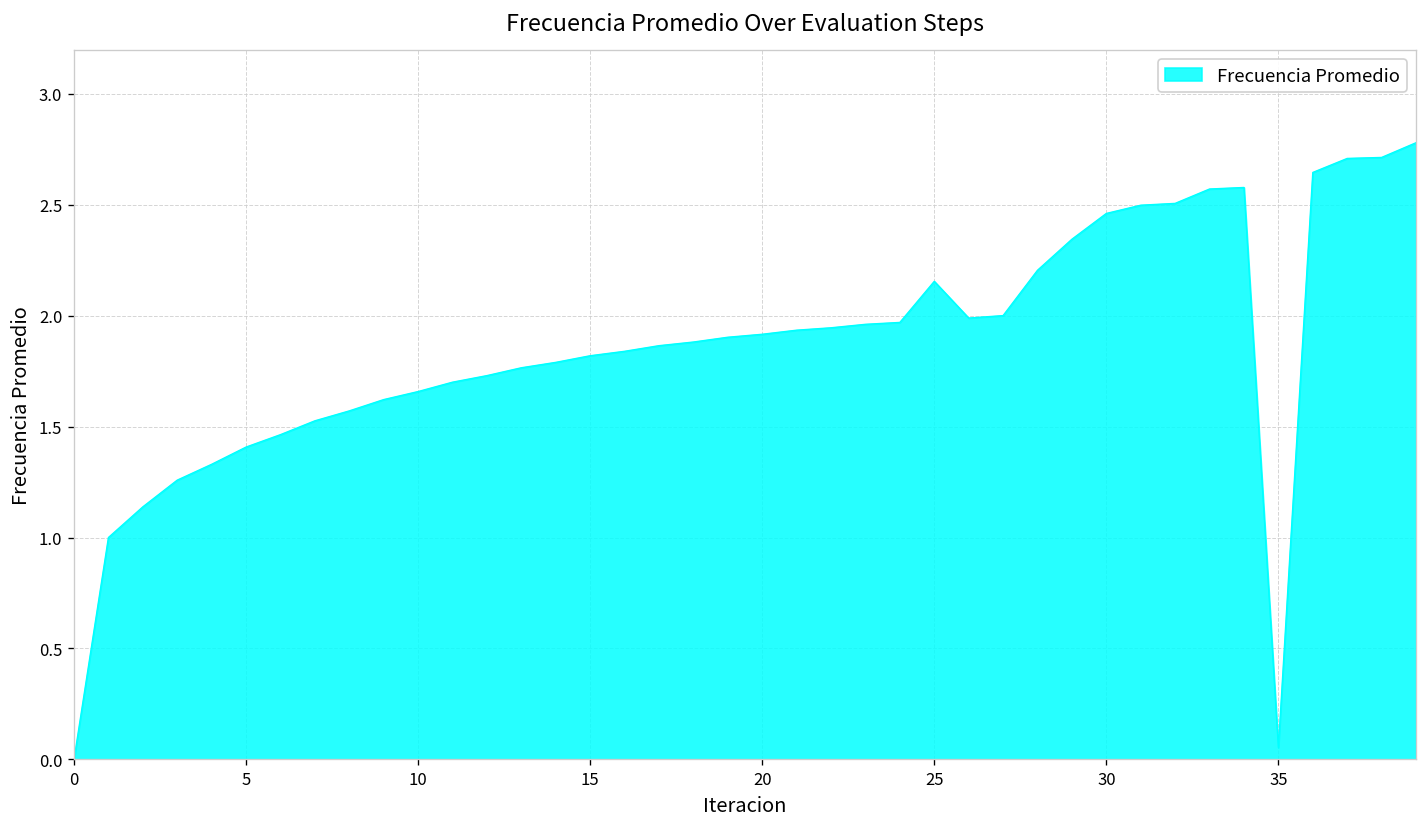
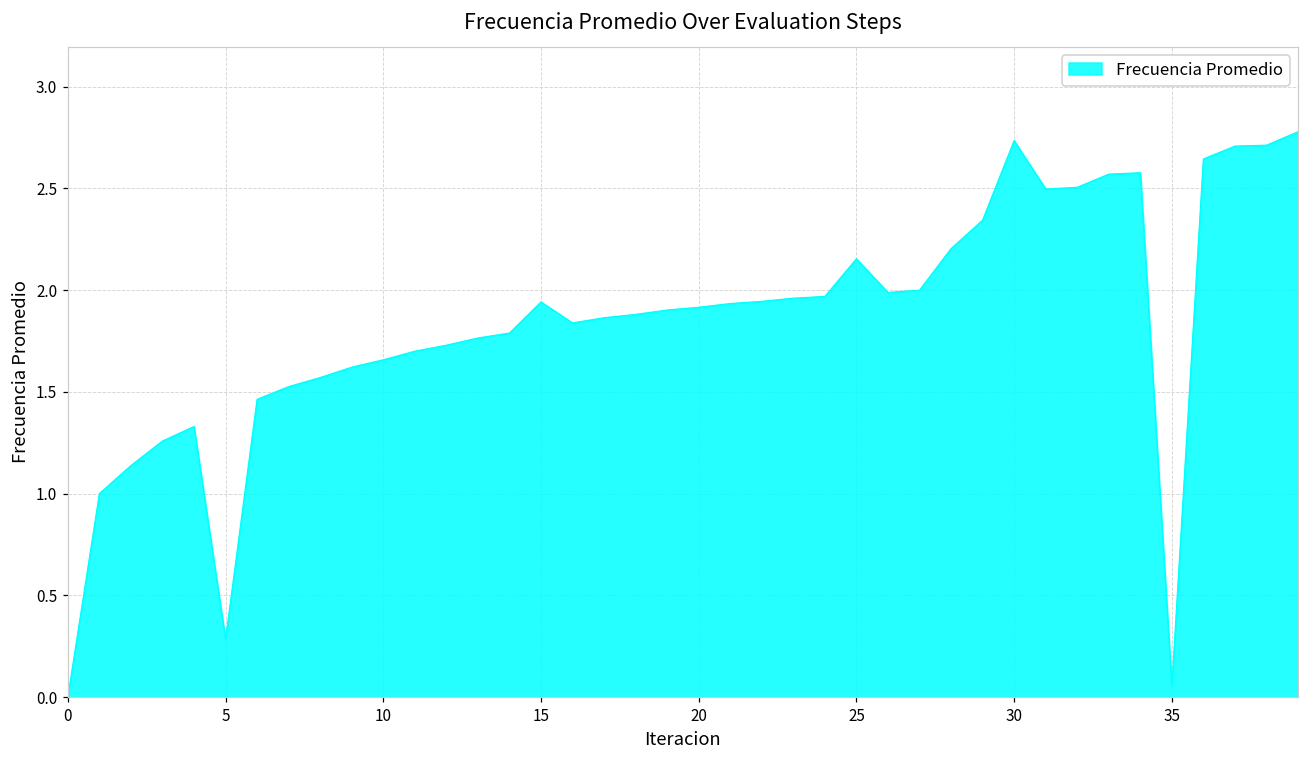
5: 1.41 -> 0.28
15: 1.82 -> 1.94
30: 2.46 -> 2.74
